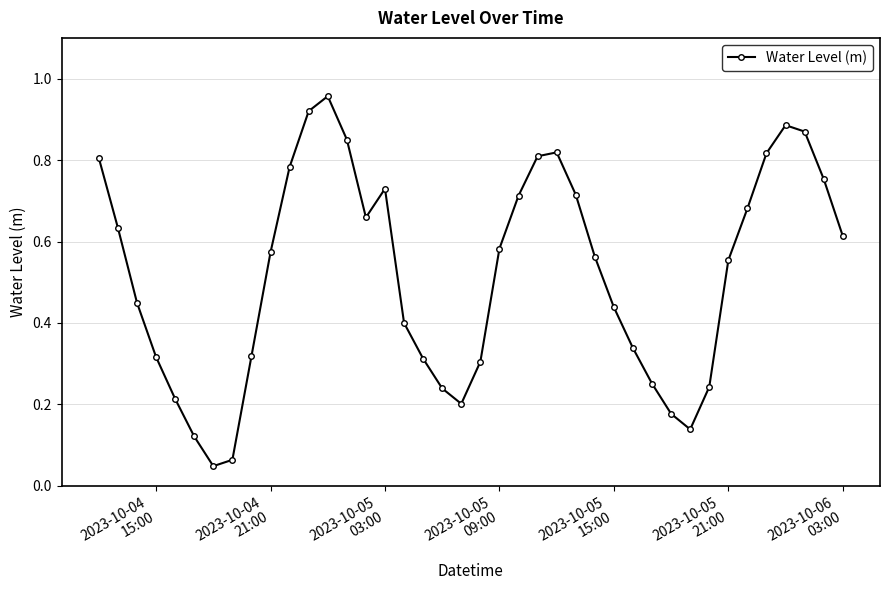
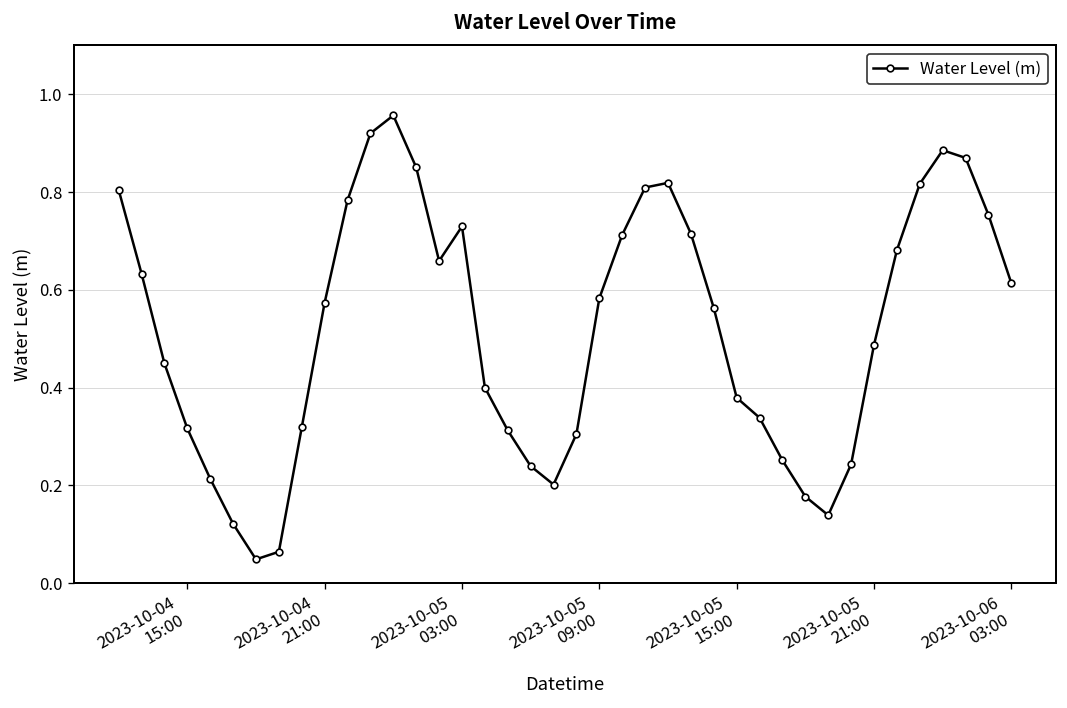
2023-10-05 15:00: 0.44 -> 0.38
2023-10-05 21:00: 0.55 -> 0.49
